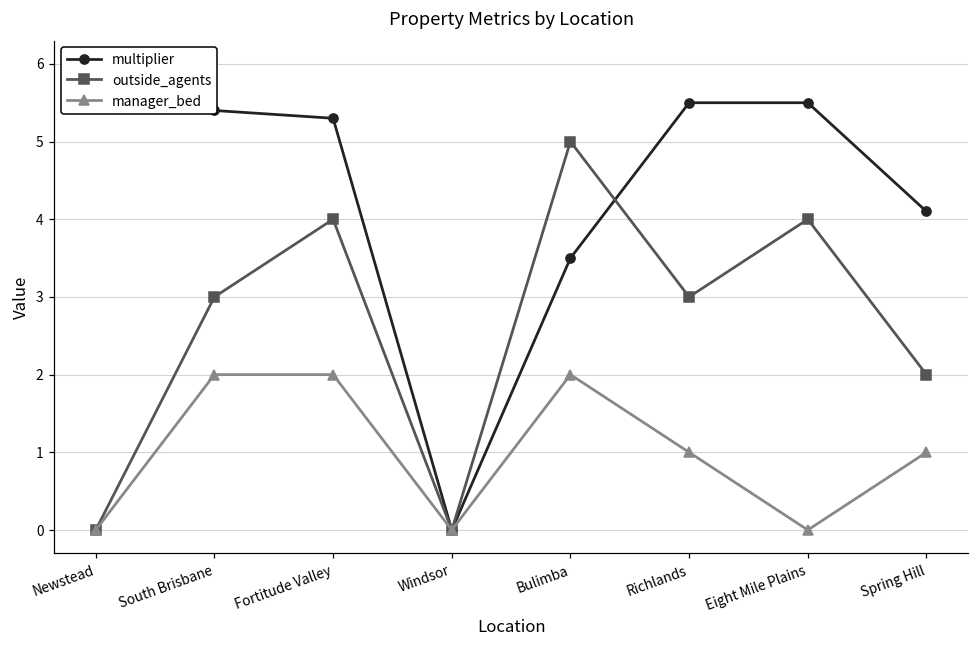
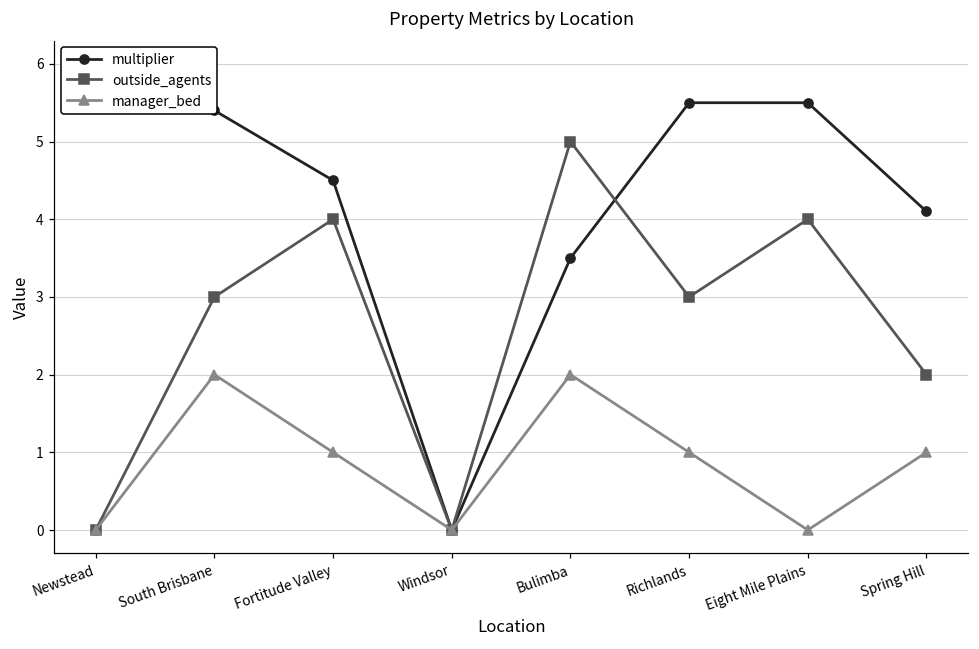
multiplier, Fortitude Valley: 5.3 -> 4.5
manager_bed, Fortitude Valley: 2 -> 1
